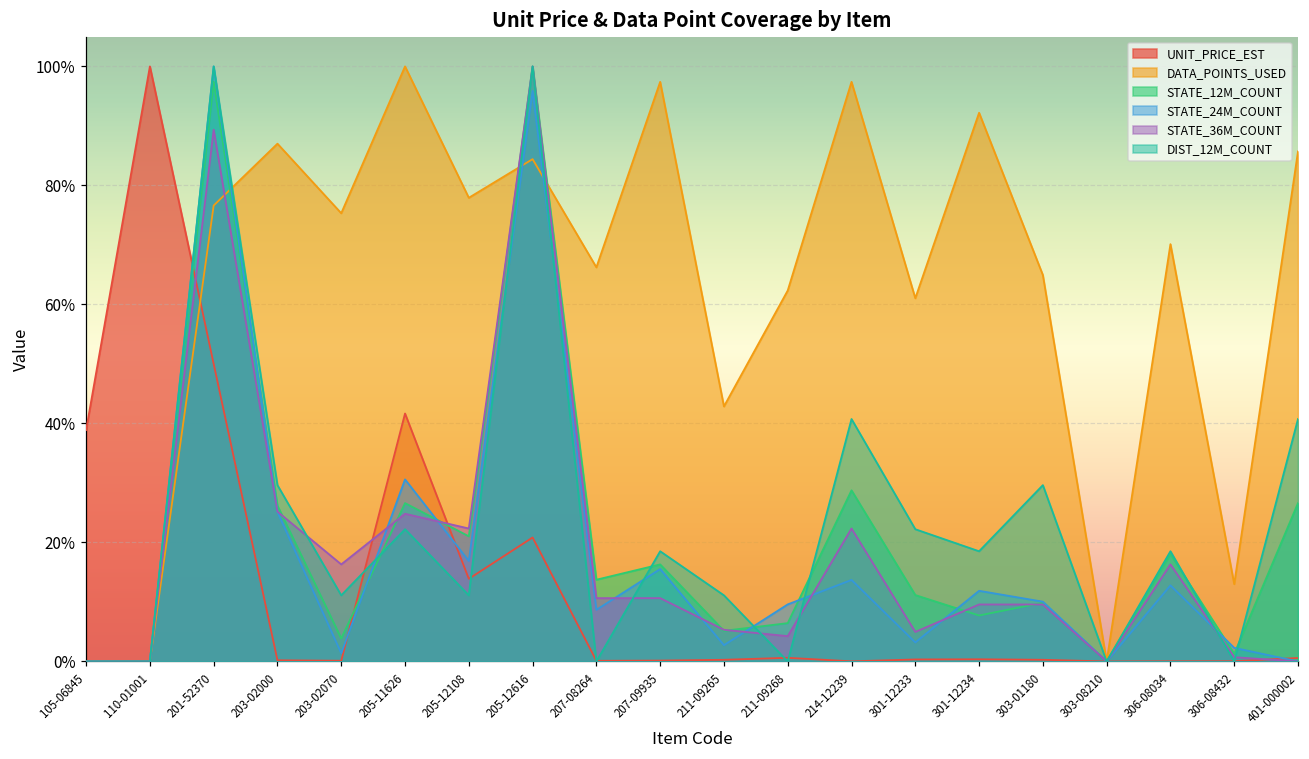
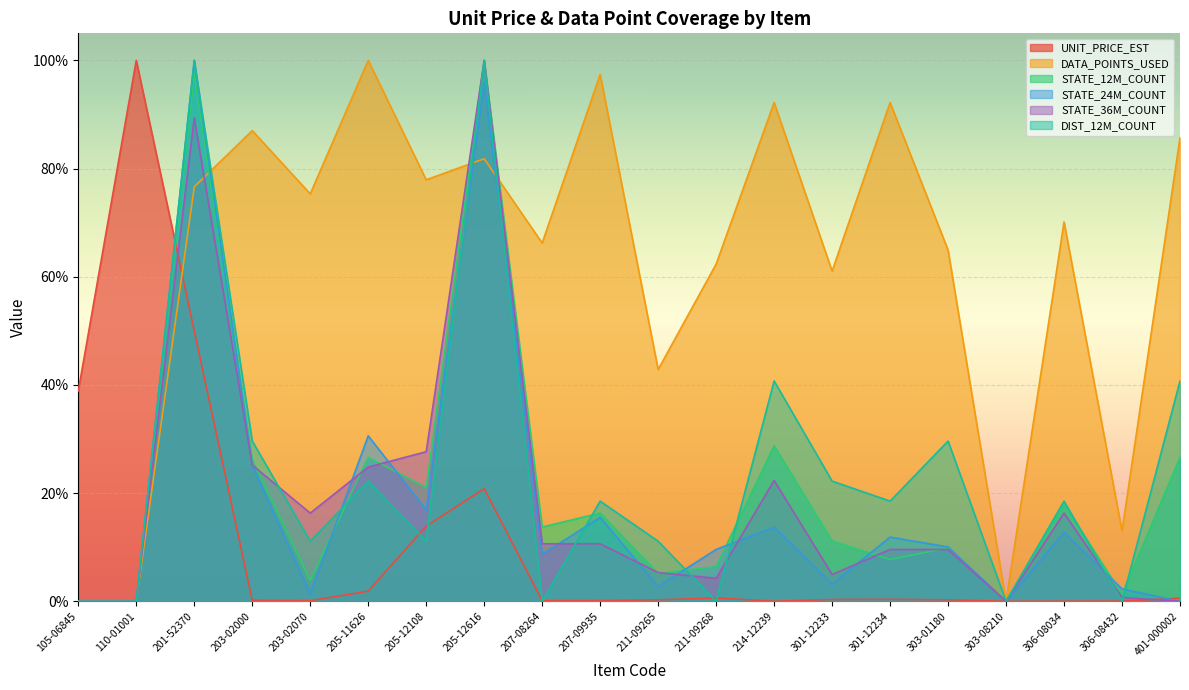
UNIT_PRICE_EST, 205-11626: 42% -> 2%
STATE_36M_COUNT, 205-12108: 22% -> 28%
DATA_POINTS_USED, 205-12616: 84% -> 82%
DATA_POINTS_USED, 214-12239: 97% -> 92%
